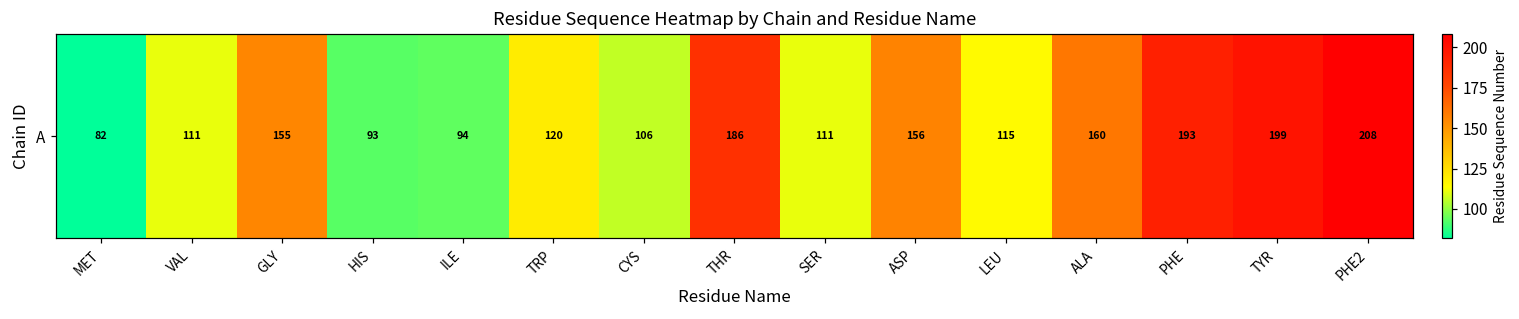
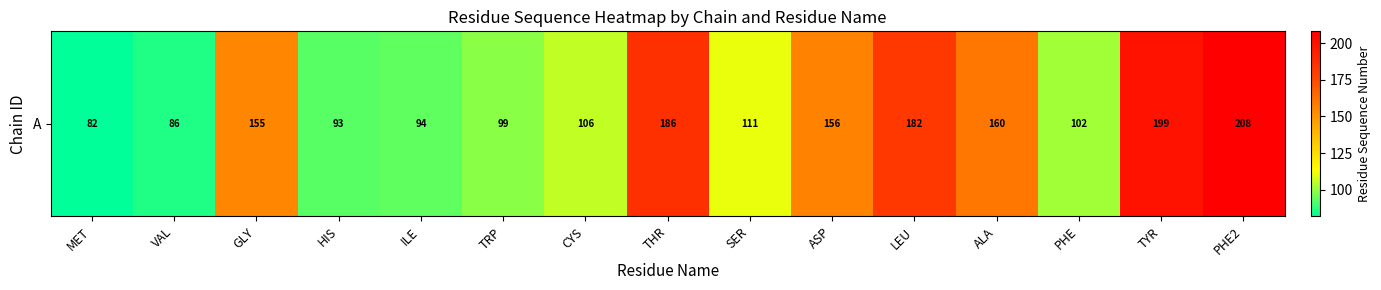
A, VAL: 111 -> 86
A, TRP: 120 -> 99
A, LEU: 115 -> 182
A, PHE: 193 -> 102
